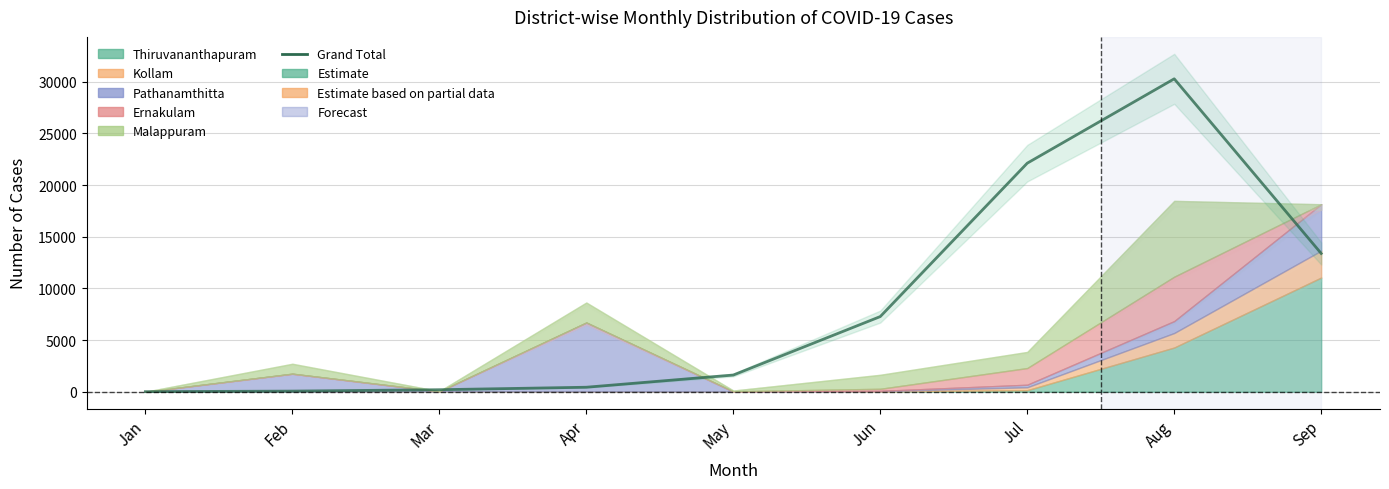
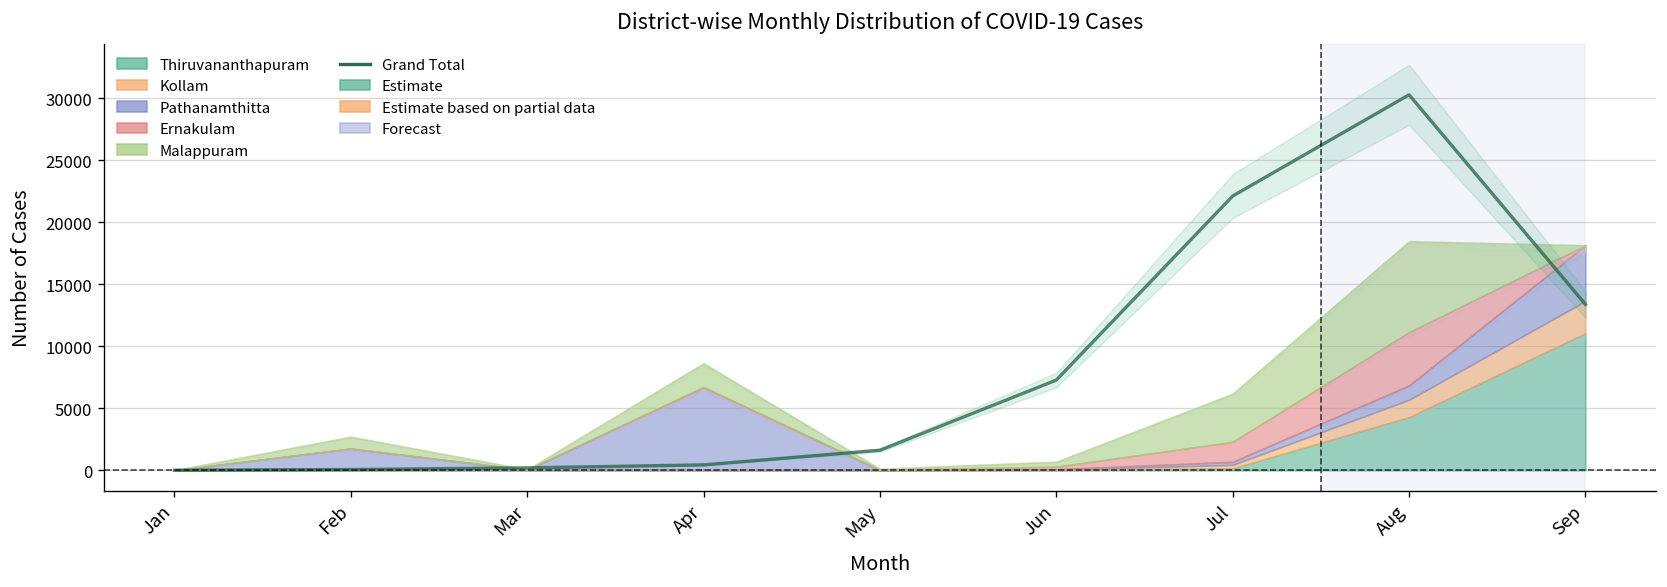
Malappuram, Jun: 1400 -> 400
Malappuram, Jul: 1600 -> 3900
